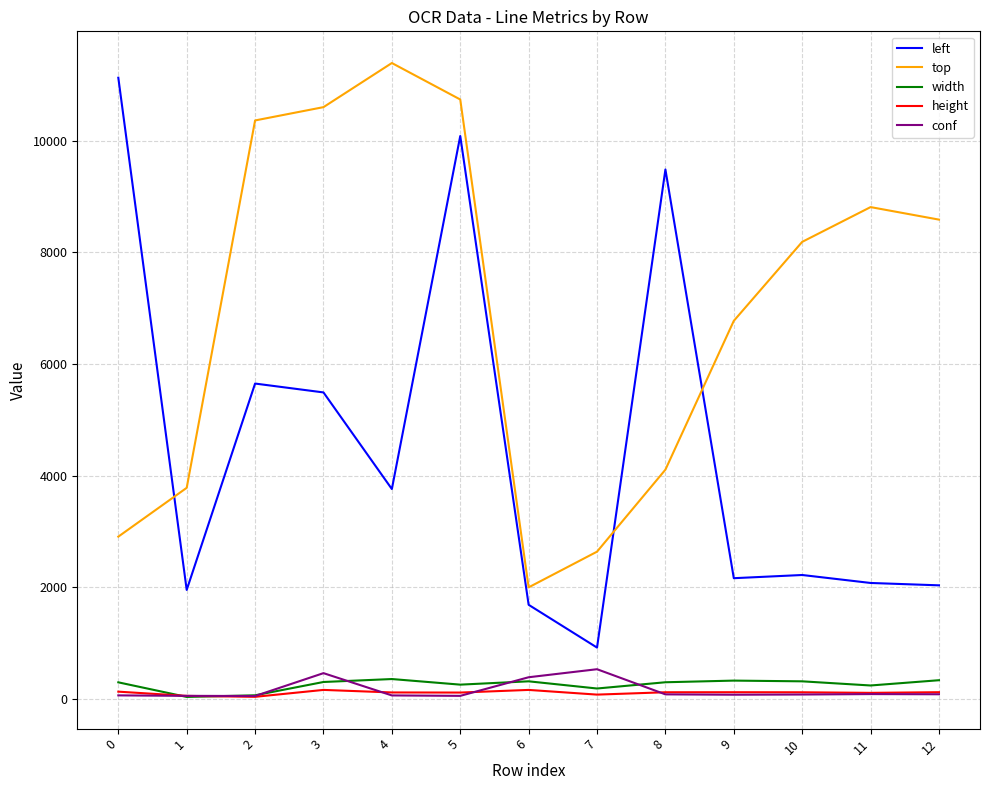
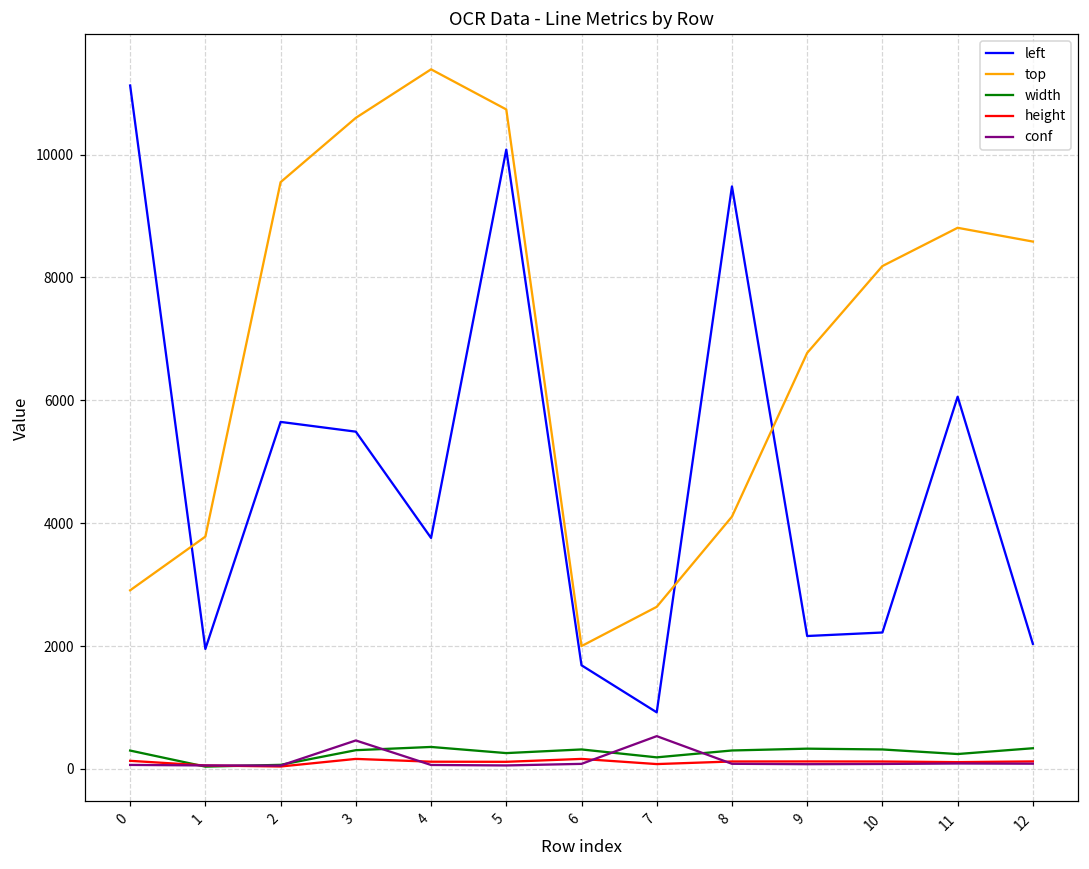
top, 2: 10400 -> 9600
conf, 6: 400 -> 100
left, 11: 2100 -> 6100
